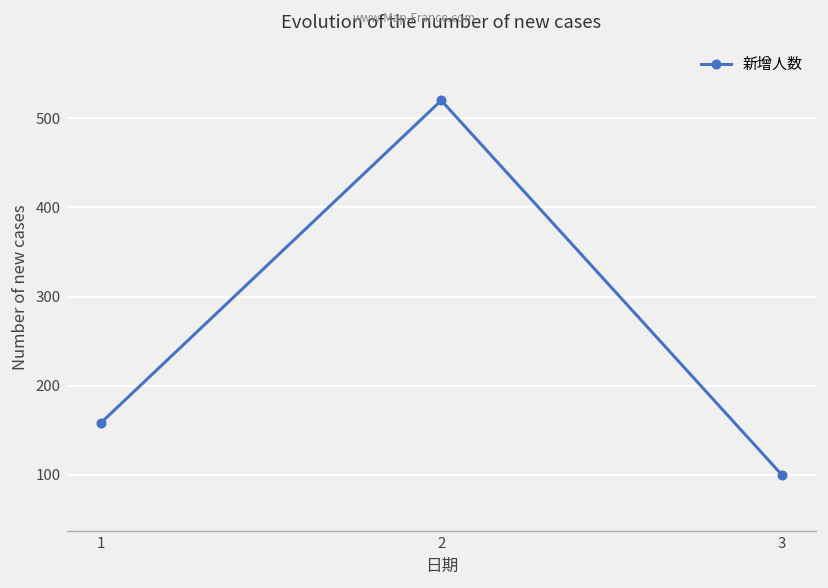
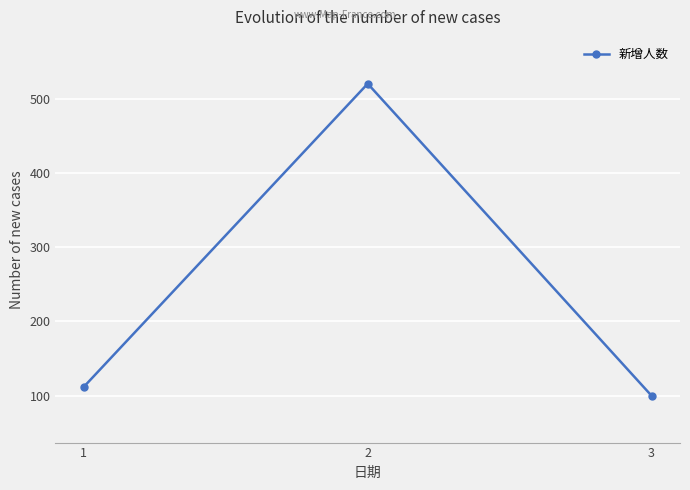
1: 160 -> 110
